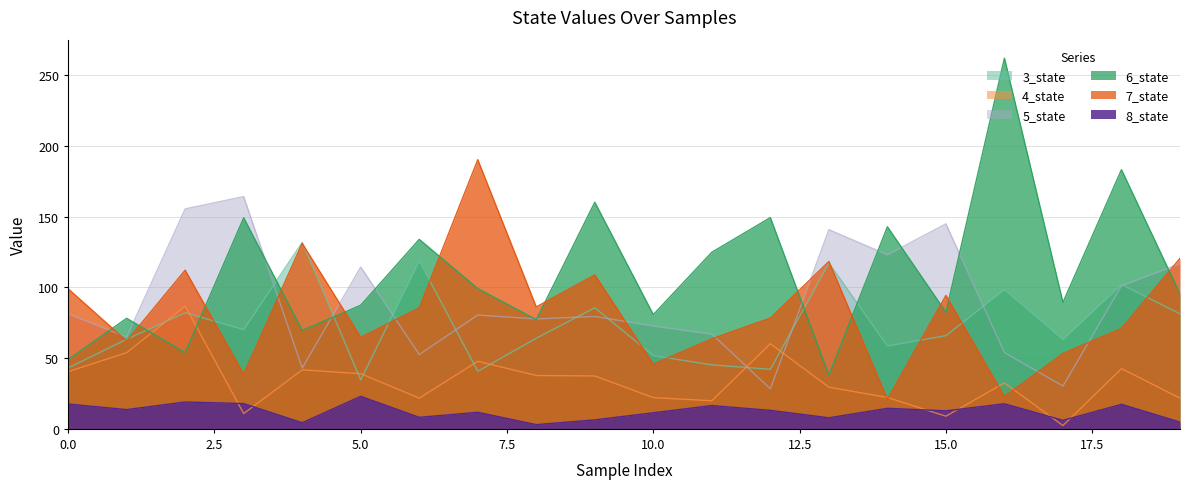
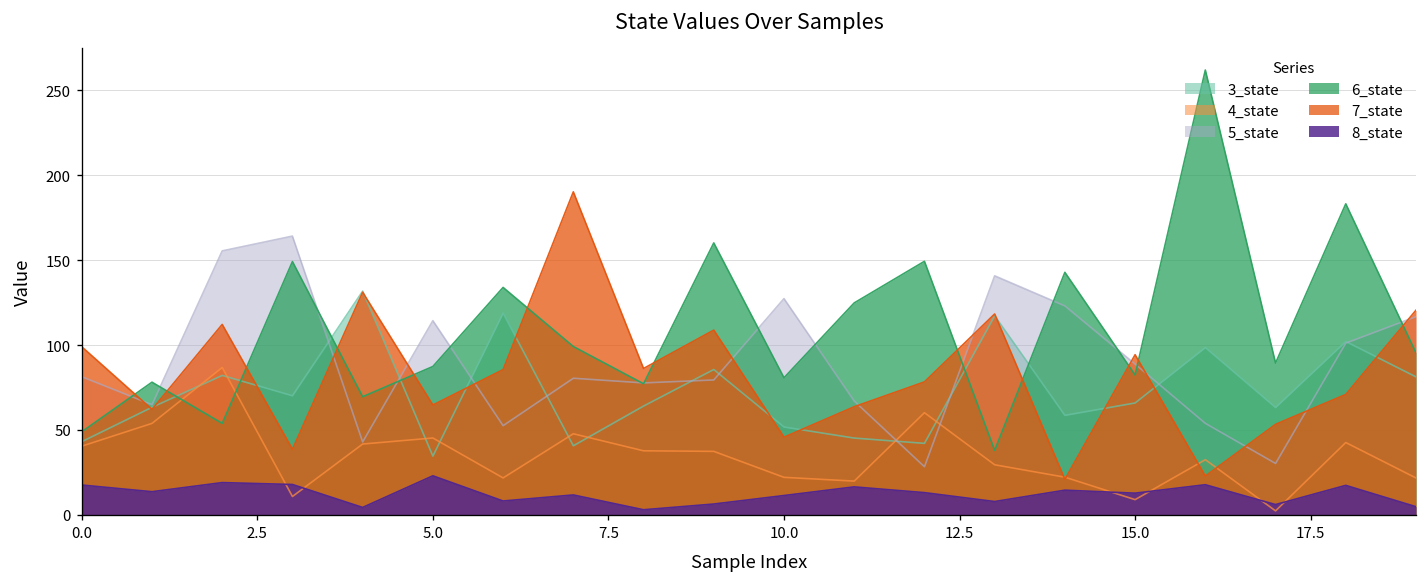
4_state, 5.0: 39 -> 45
5_state, 10.0: 73 -> 127
5_state, 15.0: 145 -> 89
